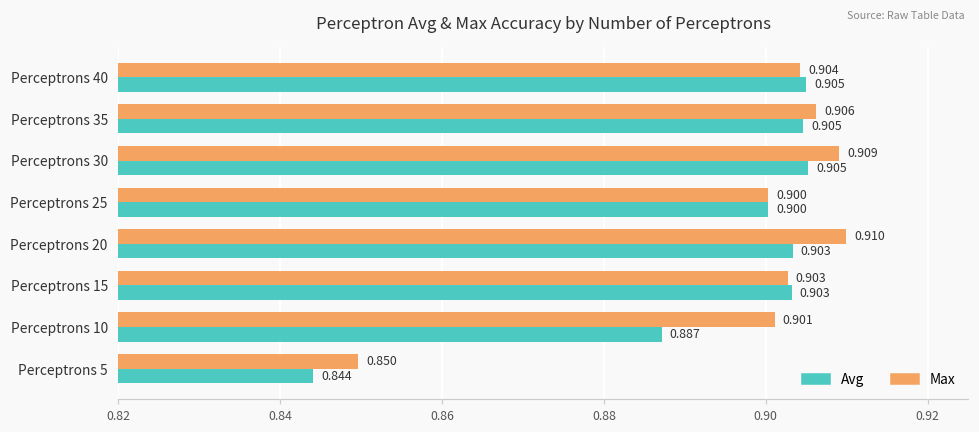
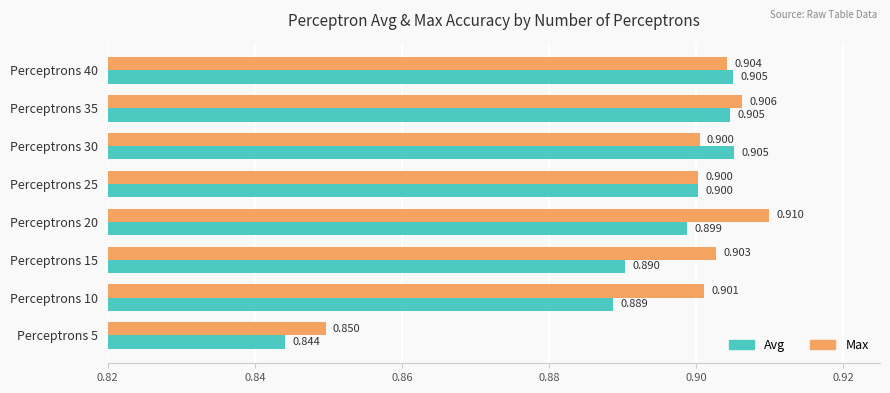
Max, Perceptrons 30: 0.909 -> 0.900
Avg, Perceptrons 20: 0.903 -> 0.899
Avg, Perceptrons 15: 0.903 -> 0.890
Avg, Perceptrons 10: 0.887 -> 0.889
